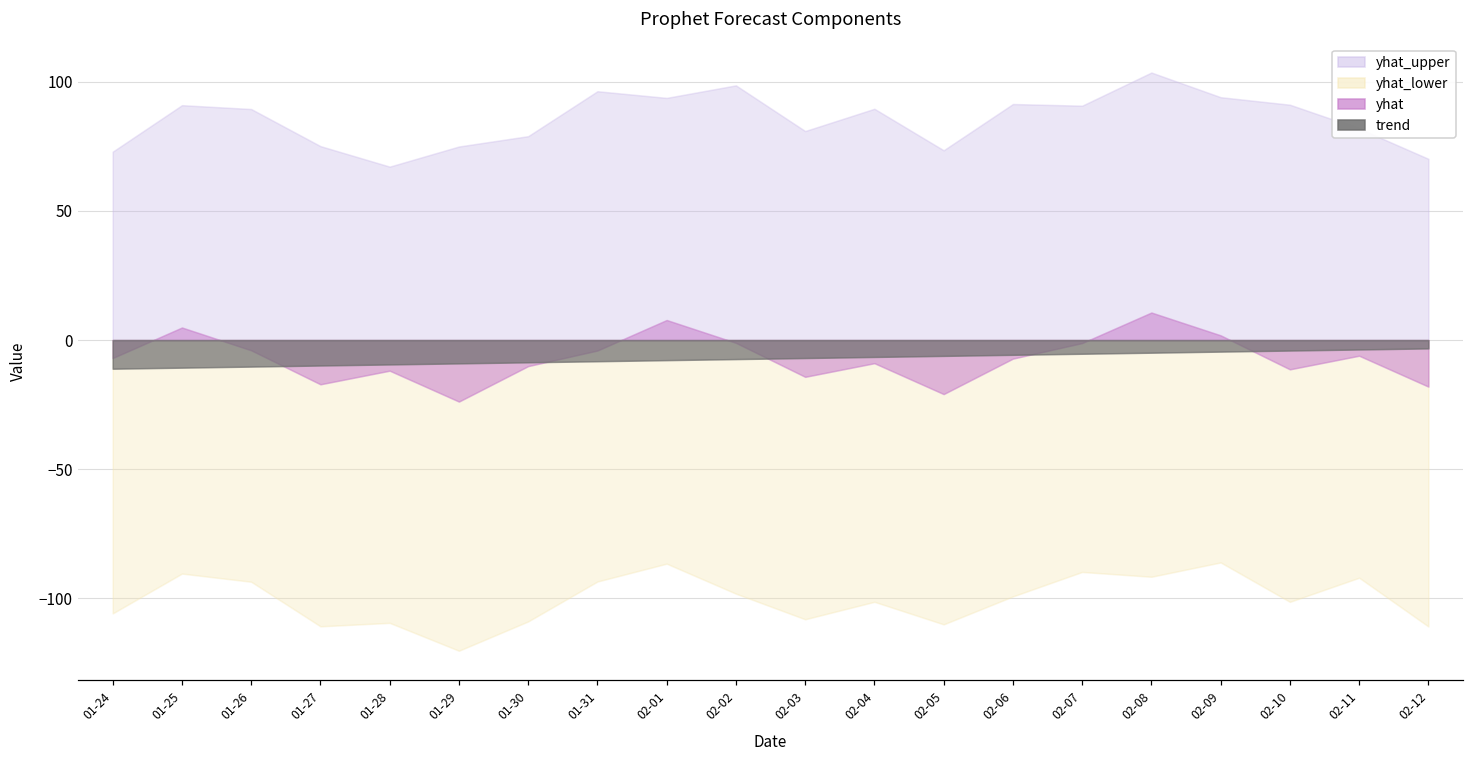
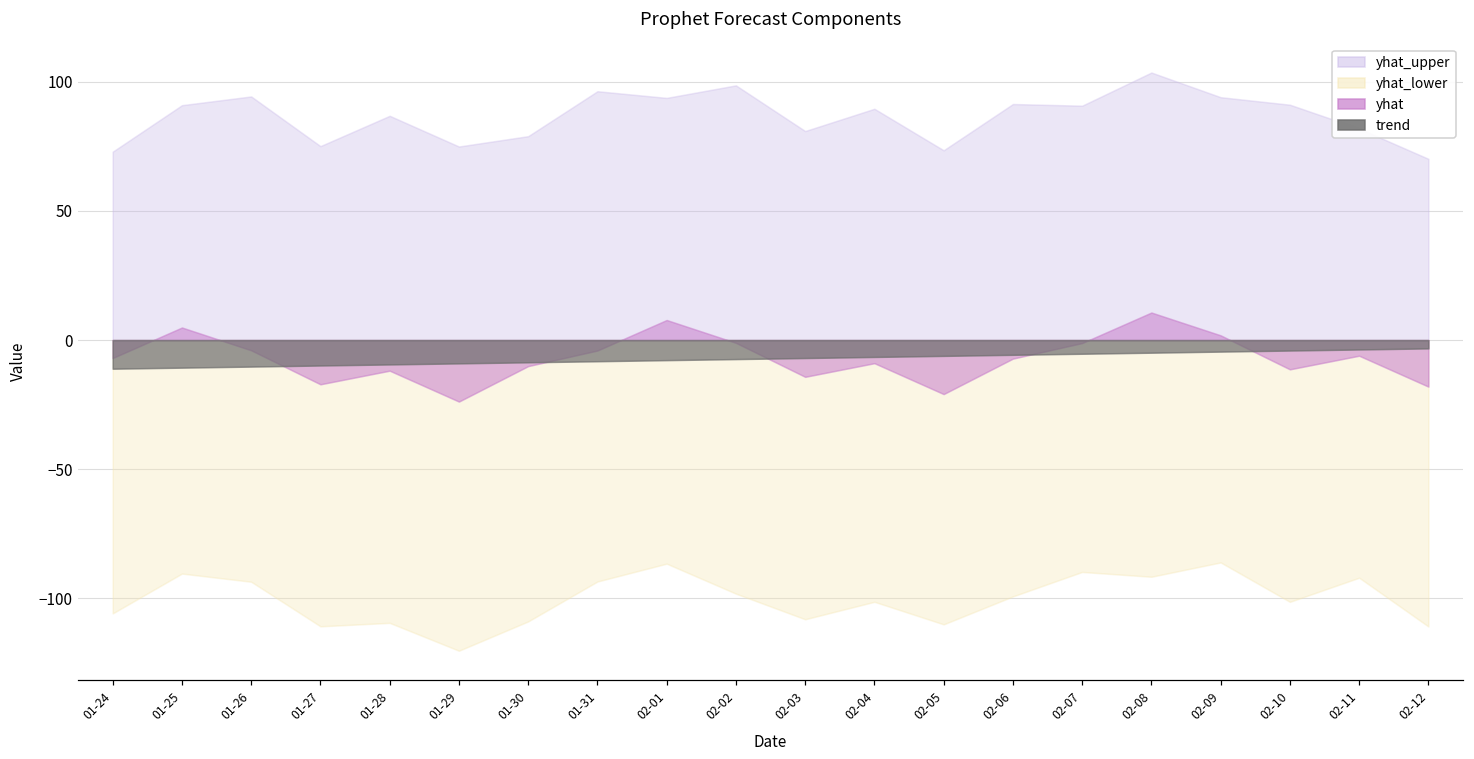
yhat_upper, 01-26: 89 -> 94
yhat_upper, 01-28: 67 -> 87
